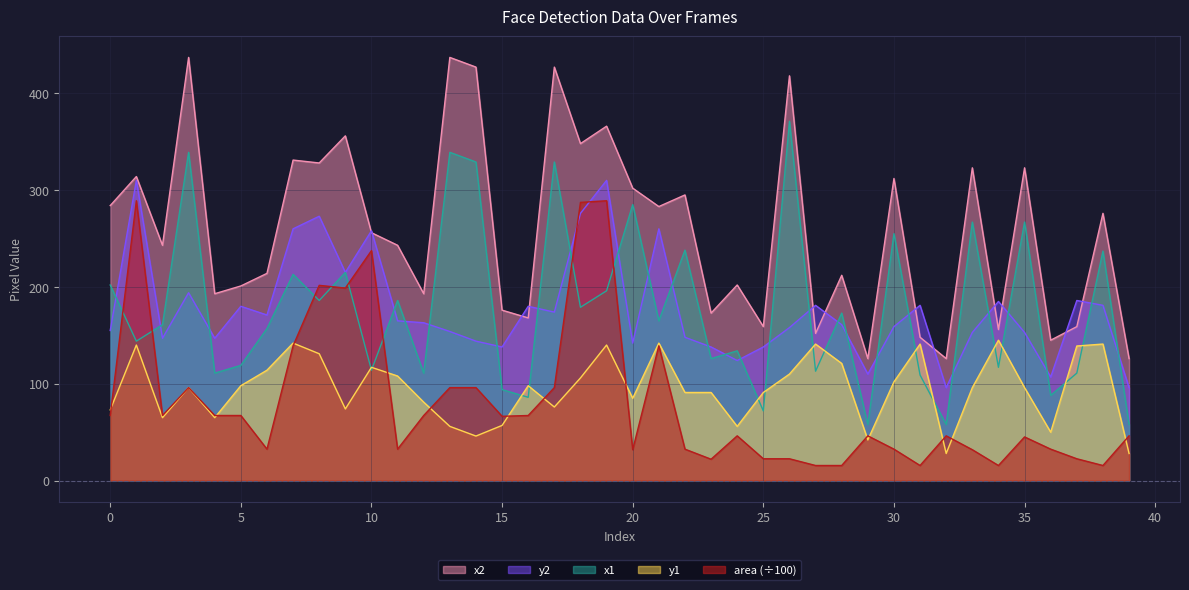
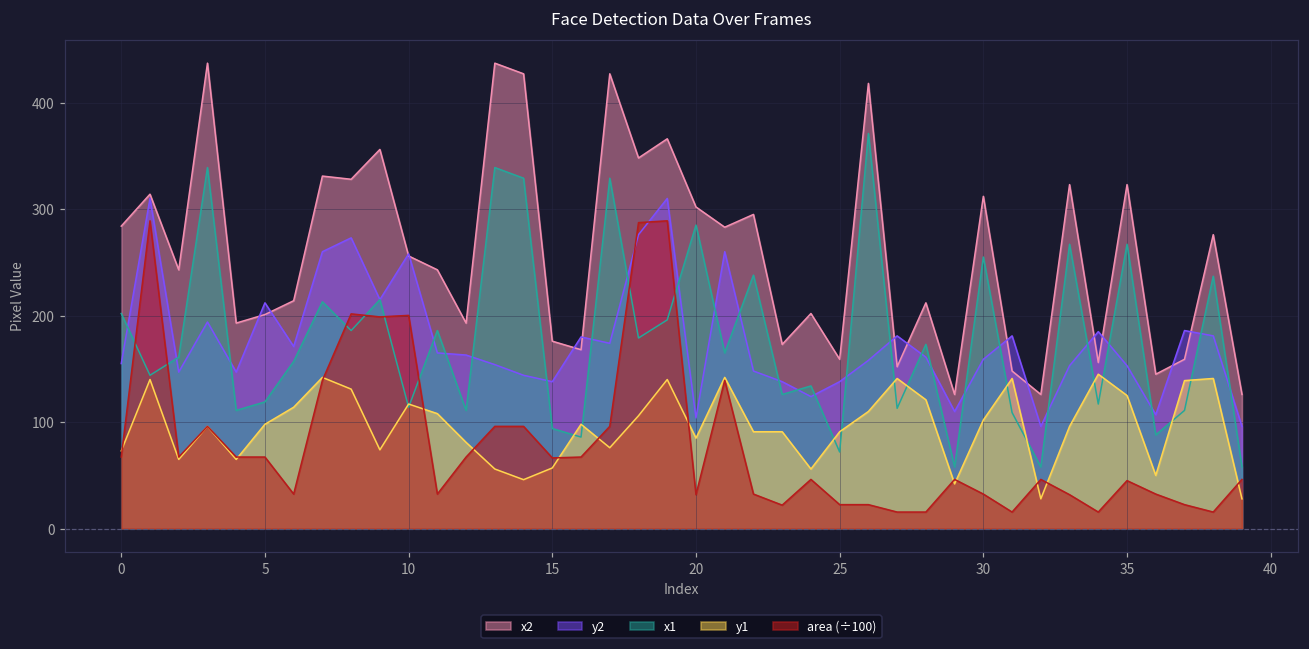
y2, 5: 180 -> 210
area (÷100), 10: 240 -> 200
y2, 20: 140 -> 100
y1, 35: 100 -> 130
